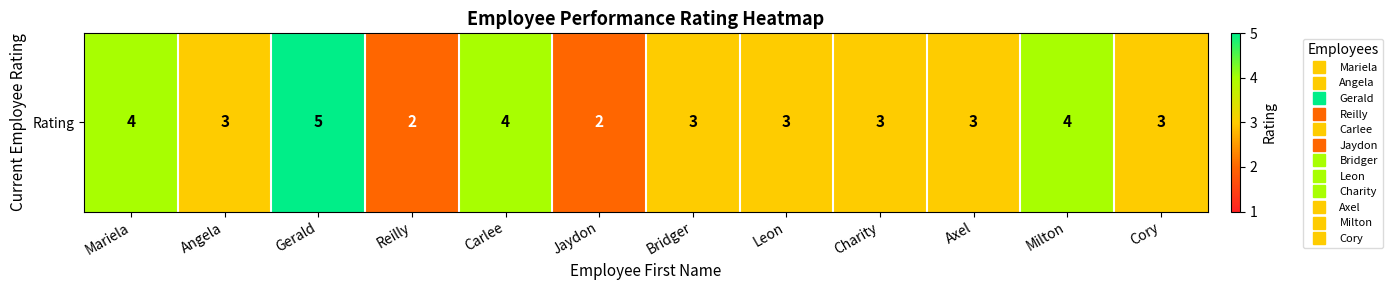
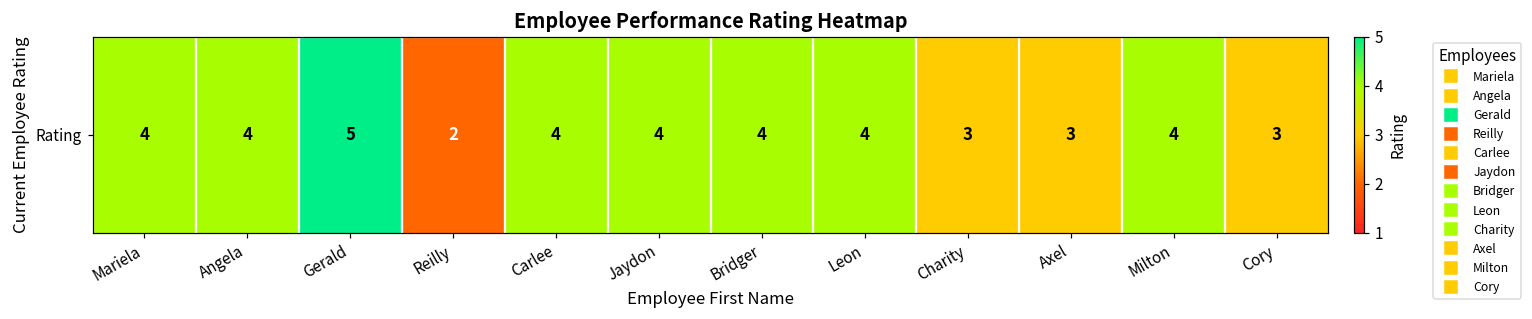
Rating, Angela: 3 -> 4
Rating, Jaydon: 2 -> 4
Rating, Bridger: 3 -> 4
Rating, Leon: 3 -> 4
